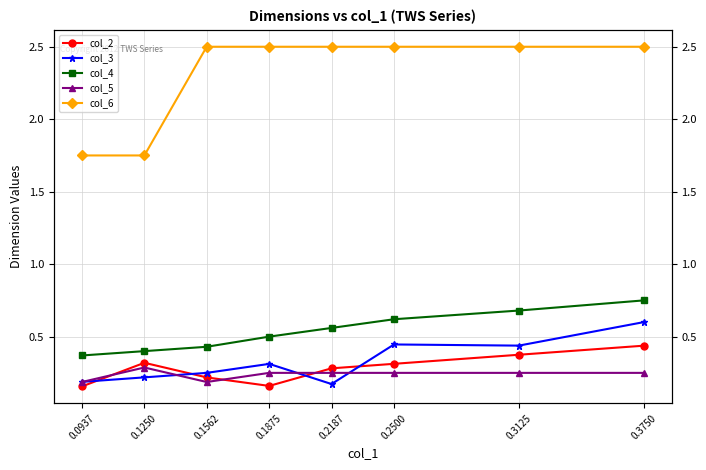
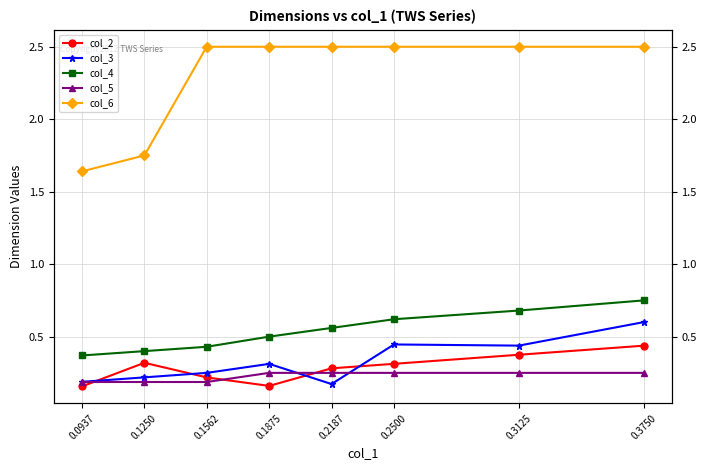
col_6, 0.0937: 1.75 -> 1.64
col_5, 0.1250: 0.29 -> 0.19
